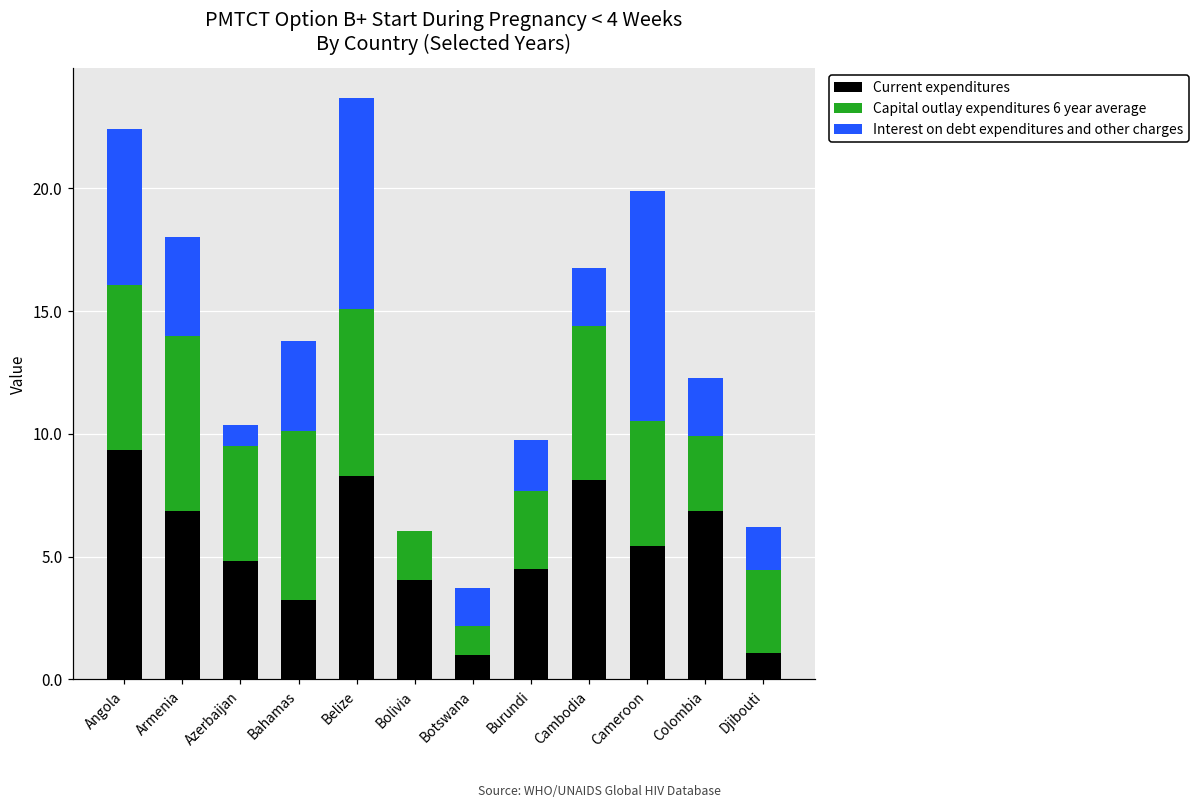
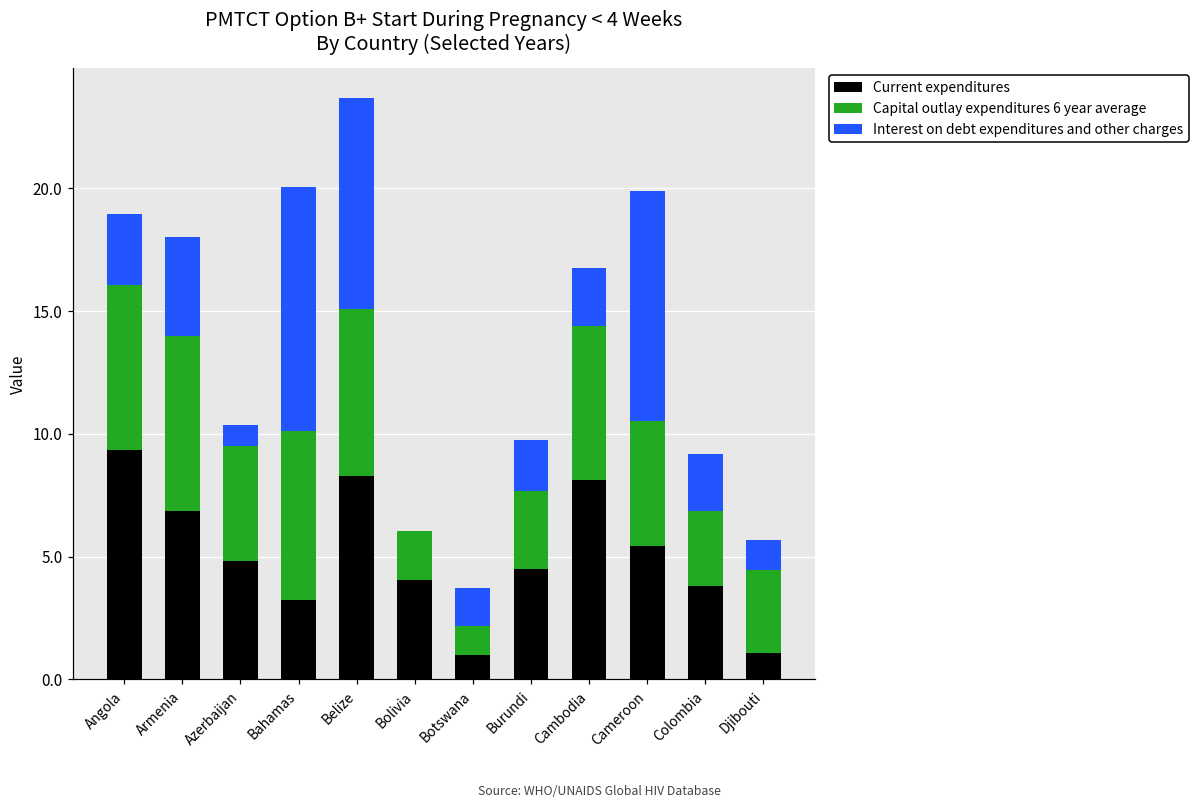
Interest on debt expenditures and other charges, Angola: 6.4 -> 2.9
Interest on debt expenditures and other charges, Bahamas: 3.7 -> 10.0
Current expenditures, Colombia: 6.9 -> 3.8
Interest on debt expenditures and other charges, Djibouti: 1.8 -> 1.2
